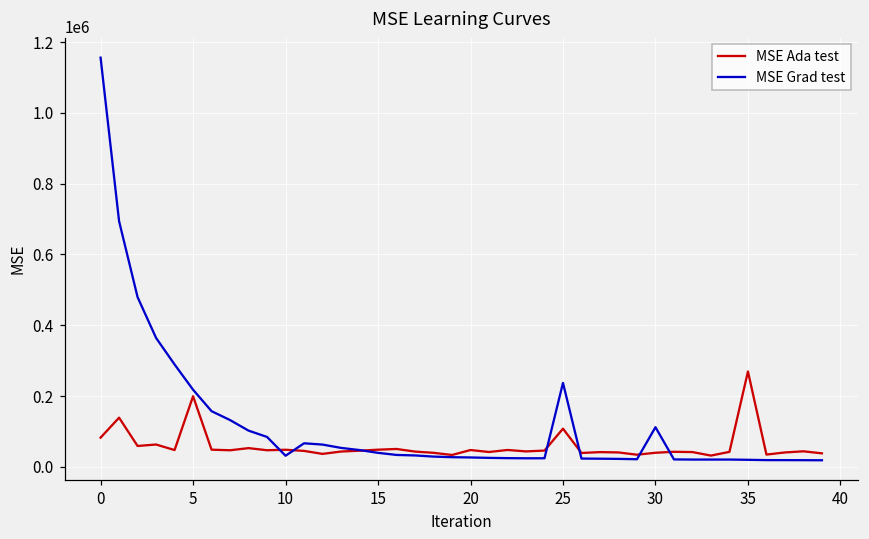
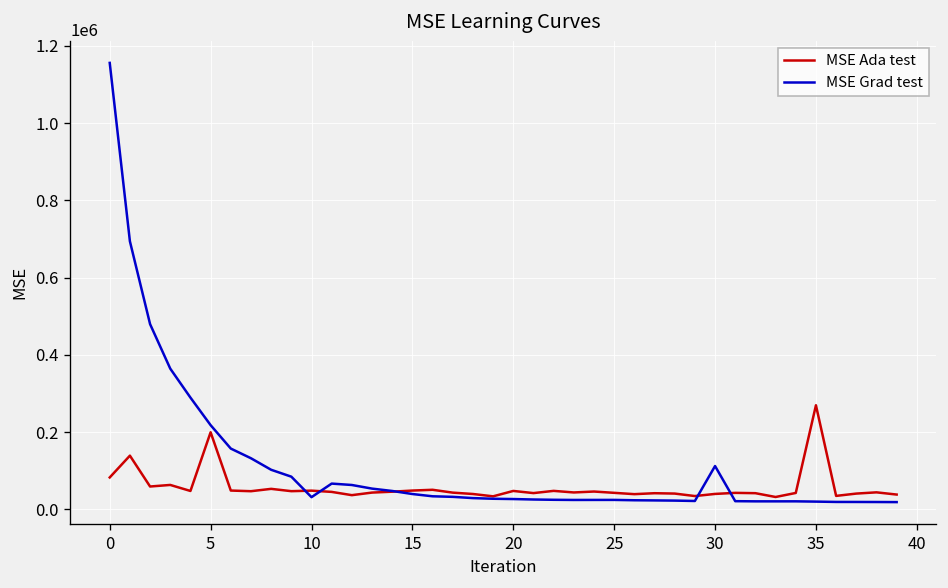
MSE Ada test, 25: 110000 -> 40000
MSE Grad test, 25: 240000 -> 20000
